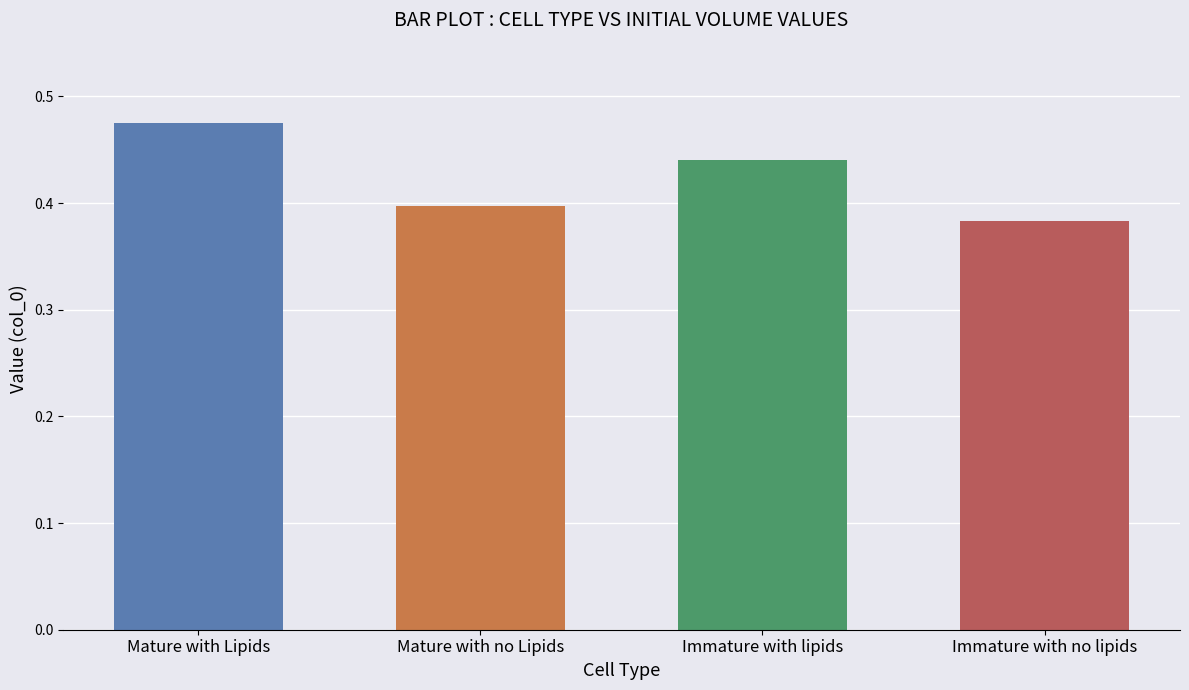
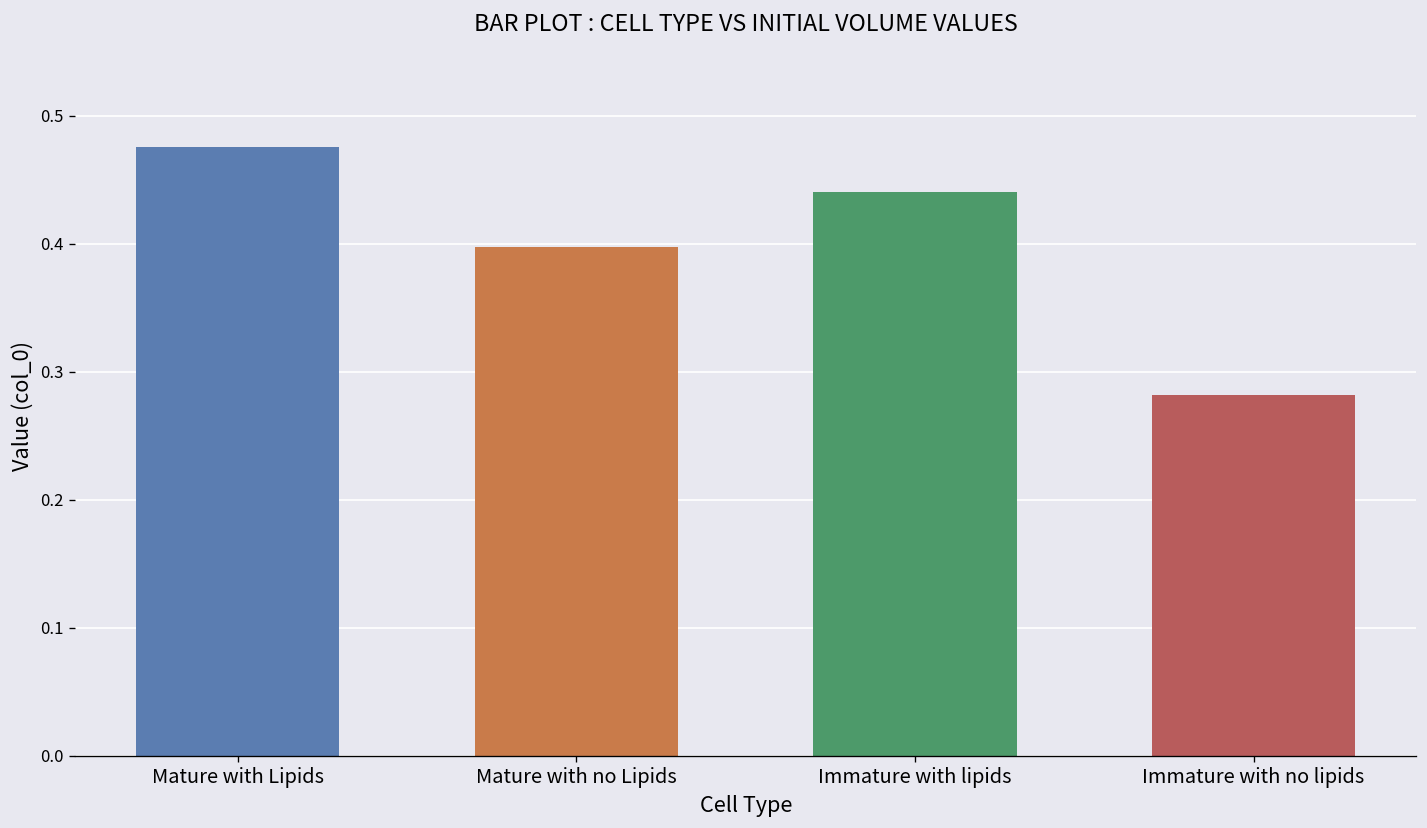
Immature with no lipids: 0.383 -> 0.282
